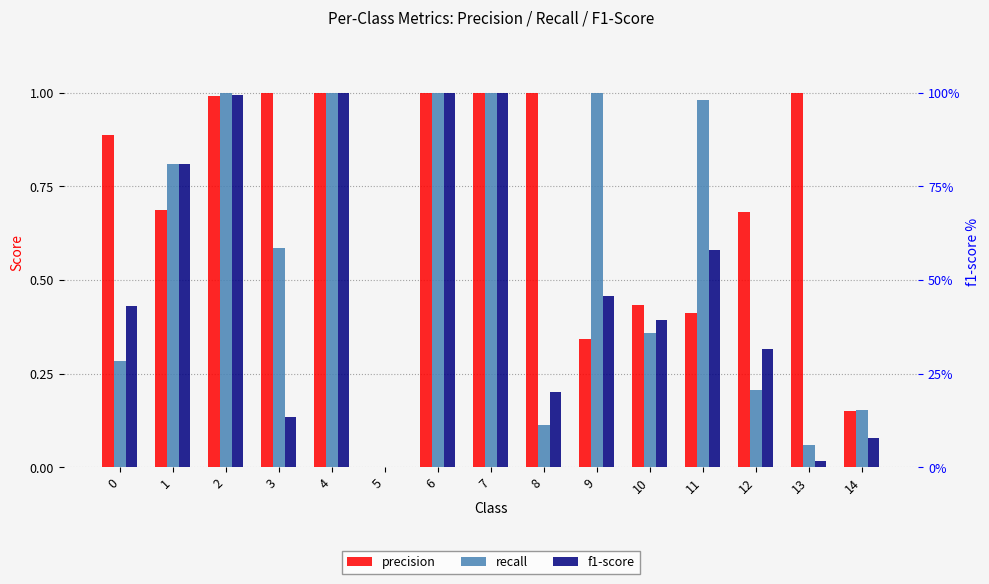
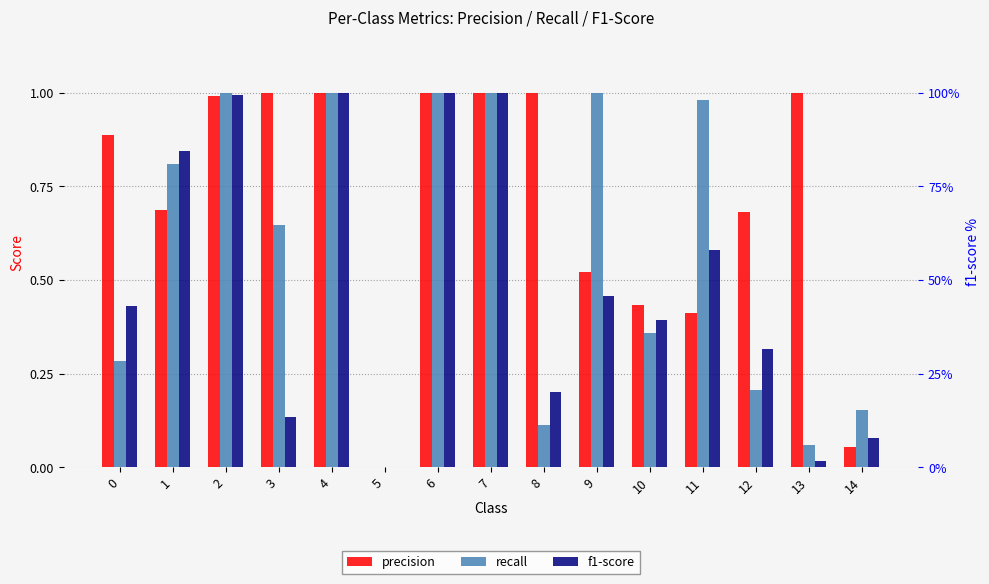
f1-score, 1: 0.81 -> 0.85
recall, 3: 0.58 -> 0.65
precision, 9: 0.34 -> 0.52
precision, 14: 0.15 -> 0.05
